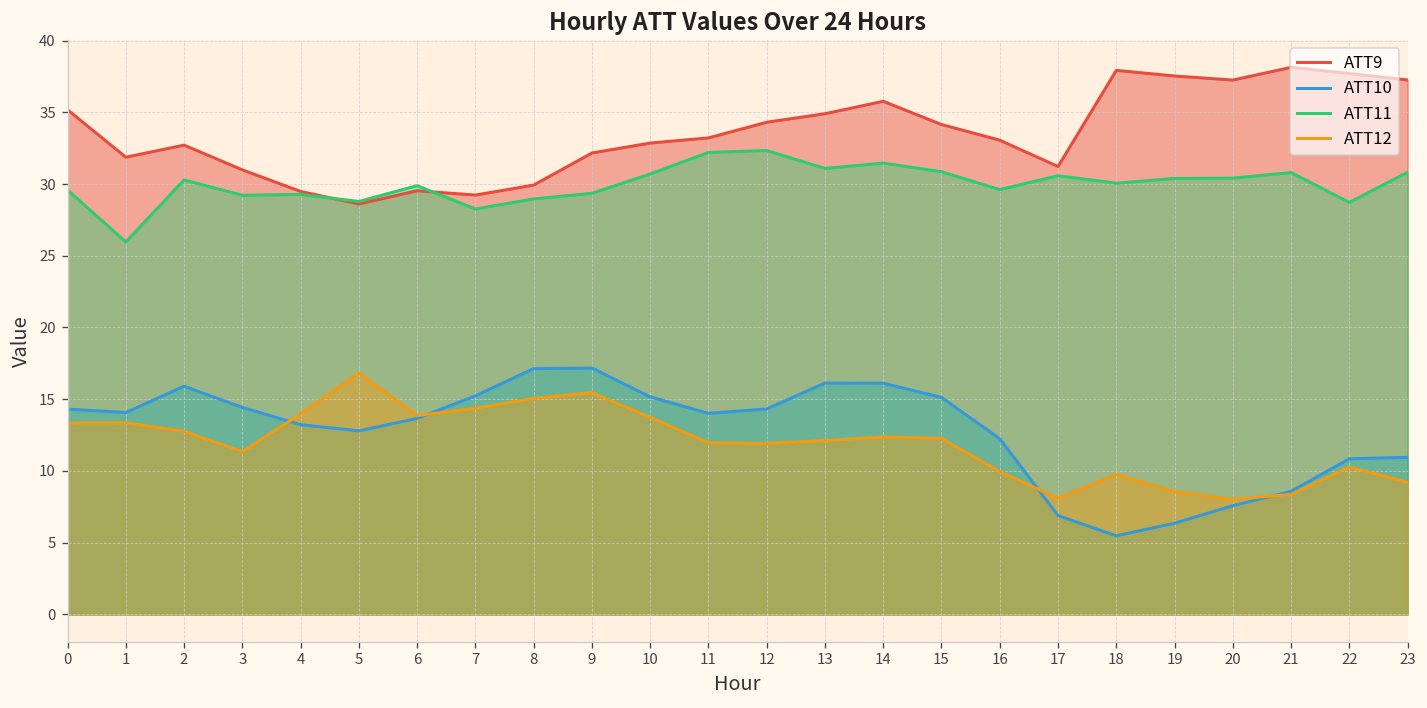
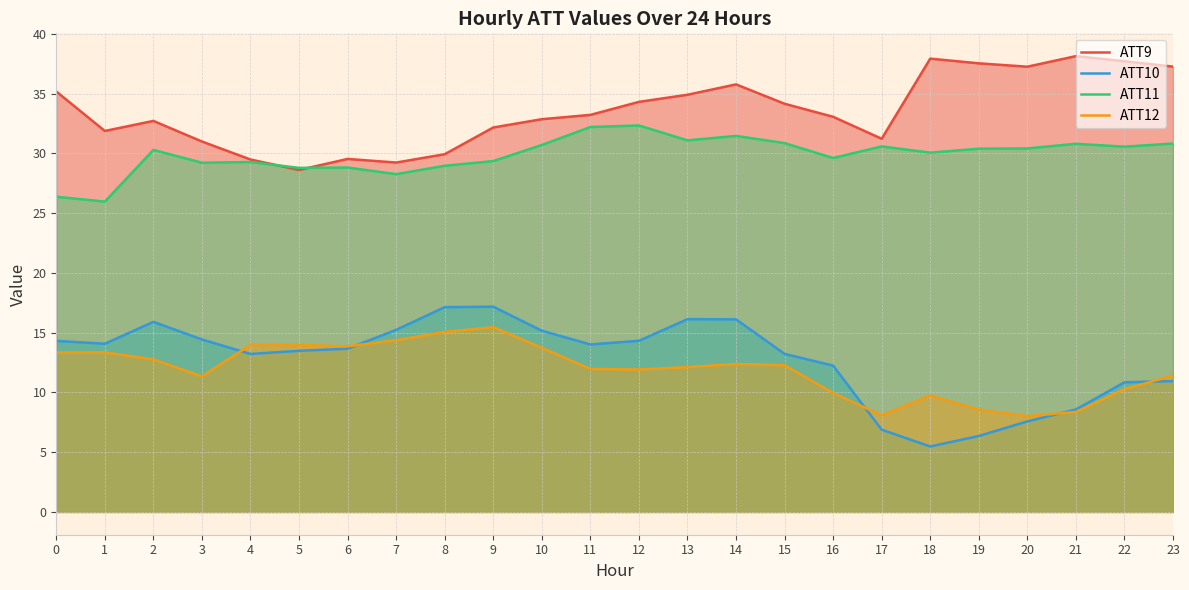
ATT11, 0: 29.6 -> 26.4
ATT10, 5: 12.8 -> 13.5
ATT12, 5: 16.8 -> 14.0
ATT11, 6: 29.9 -> 28.8
ATT10, 15: 15.1 -> 13.2
ATT11, 22: 28.7 -> 30.6
ATT12, 23: 9.2 -> 11.4
